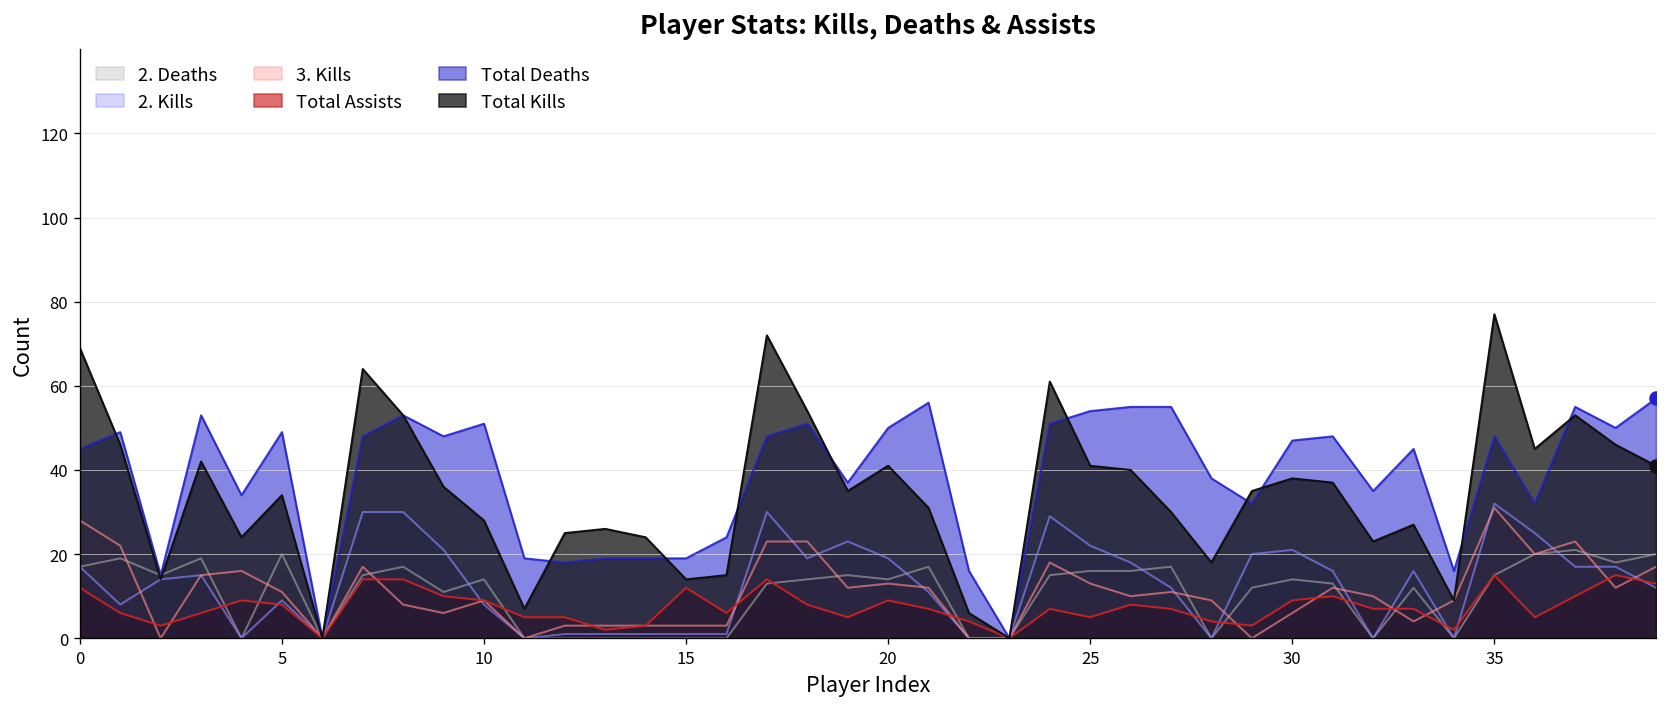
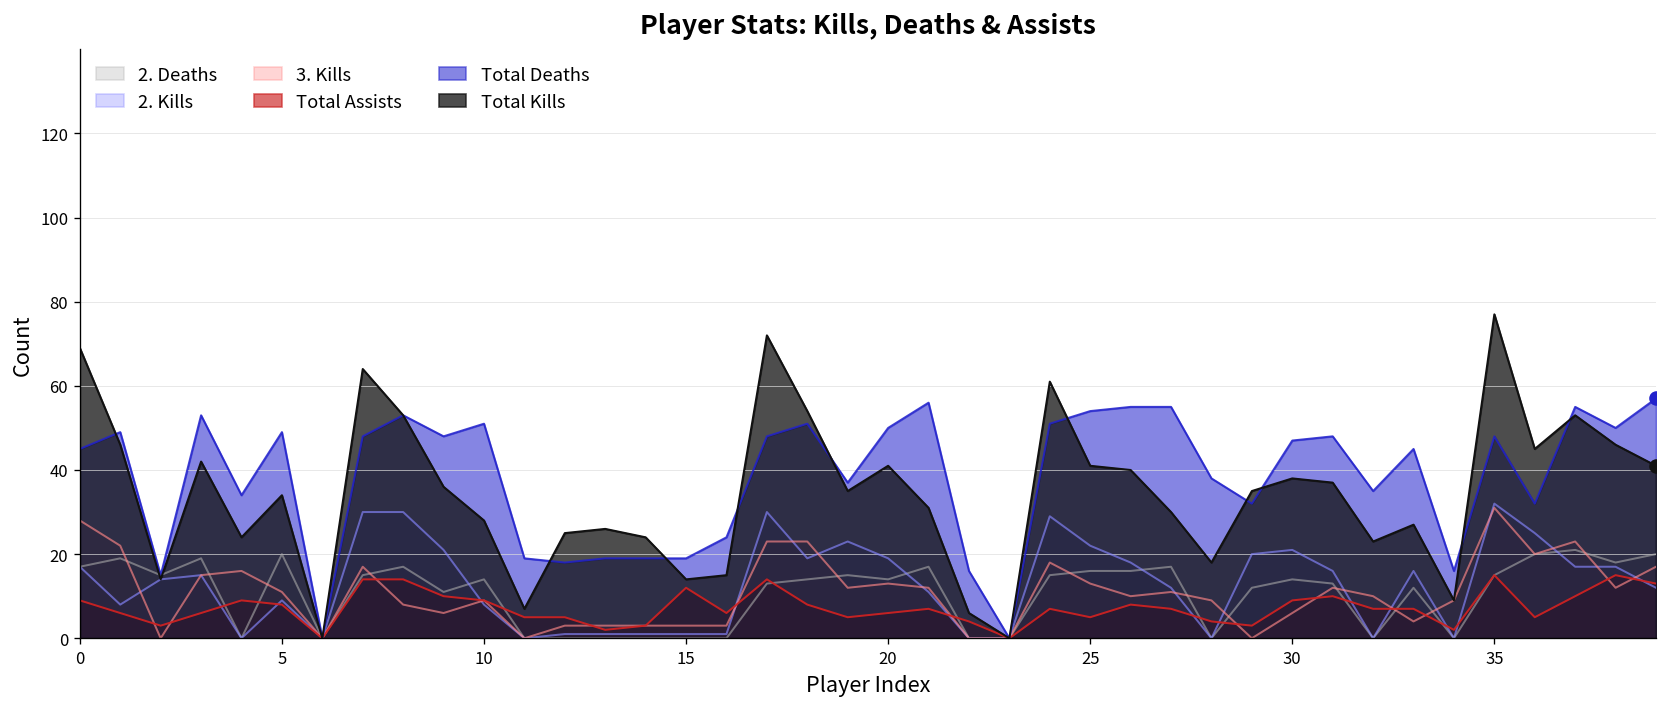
Total Assists, 0: 12 -> 9
Total Assists, 20: 9 -> 6
